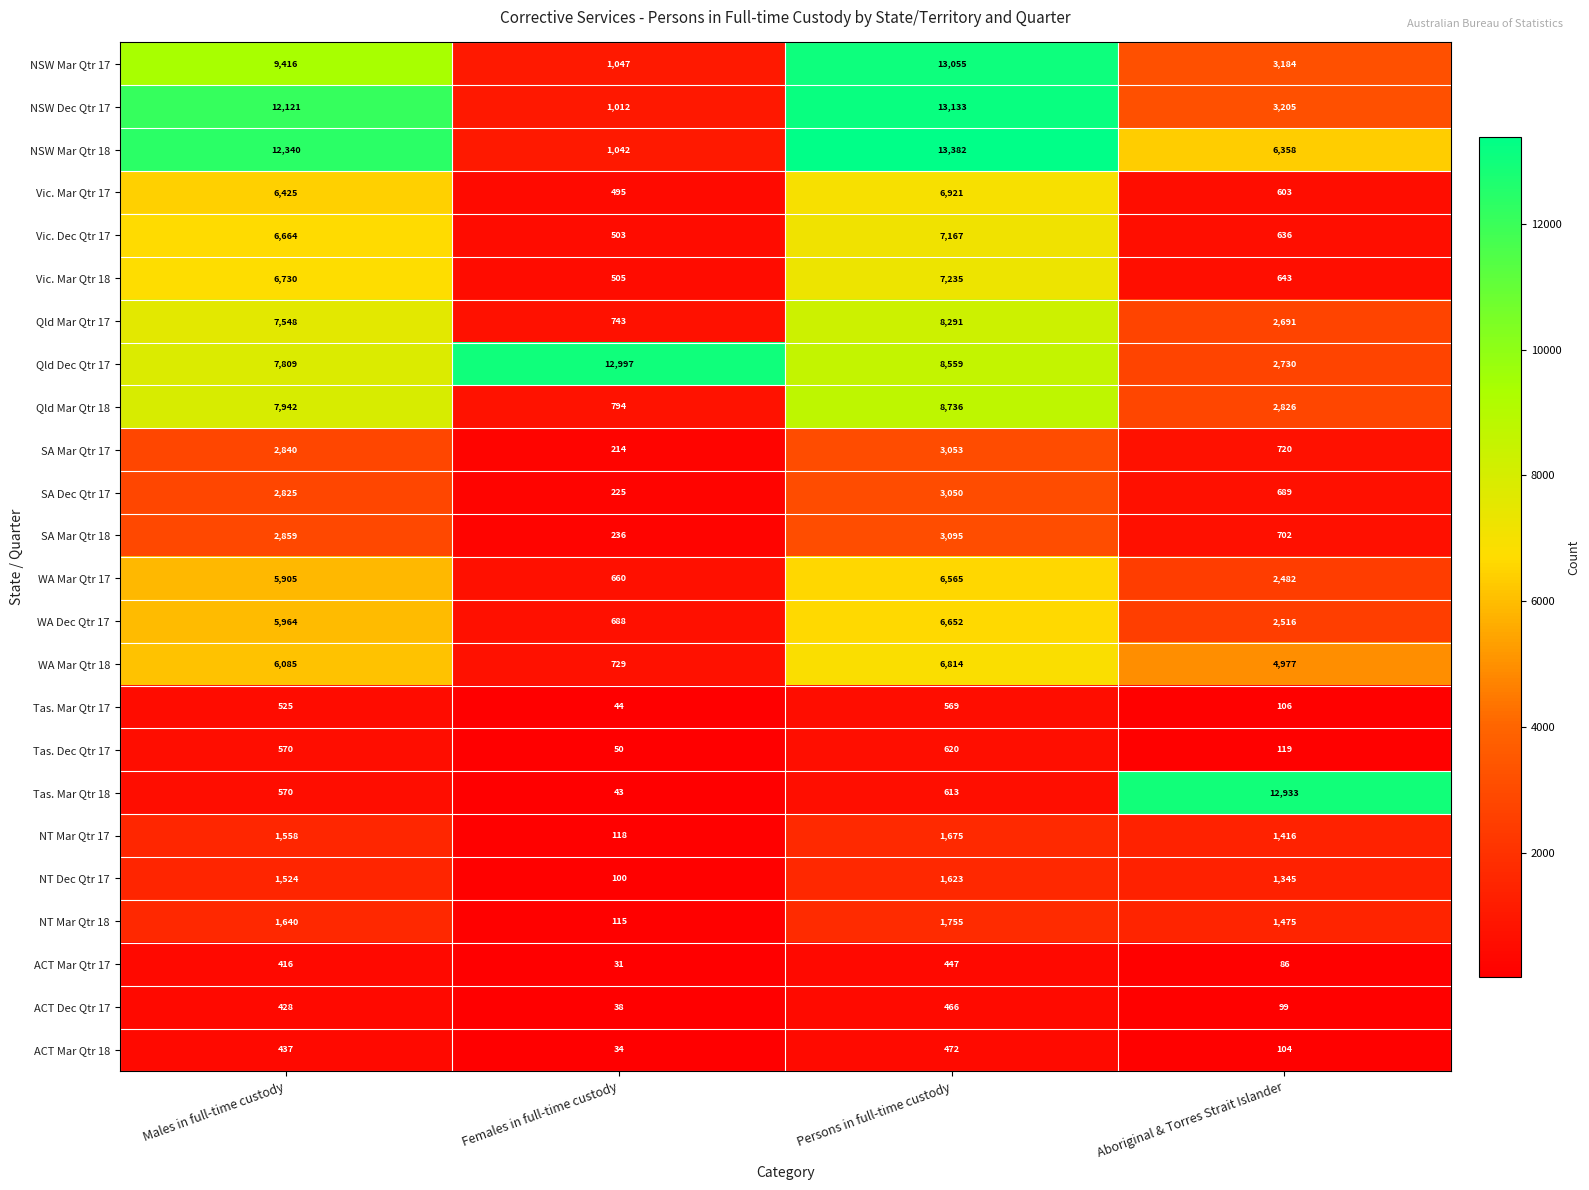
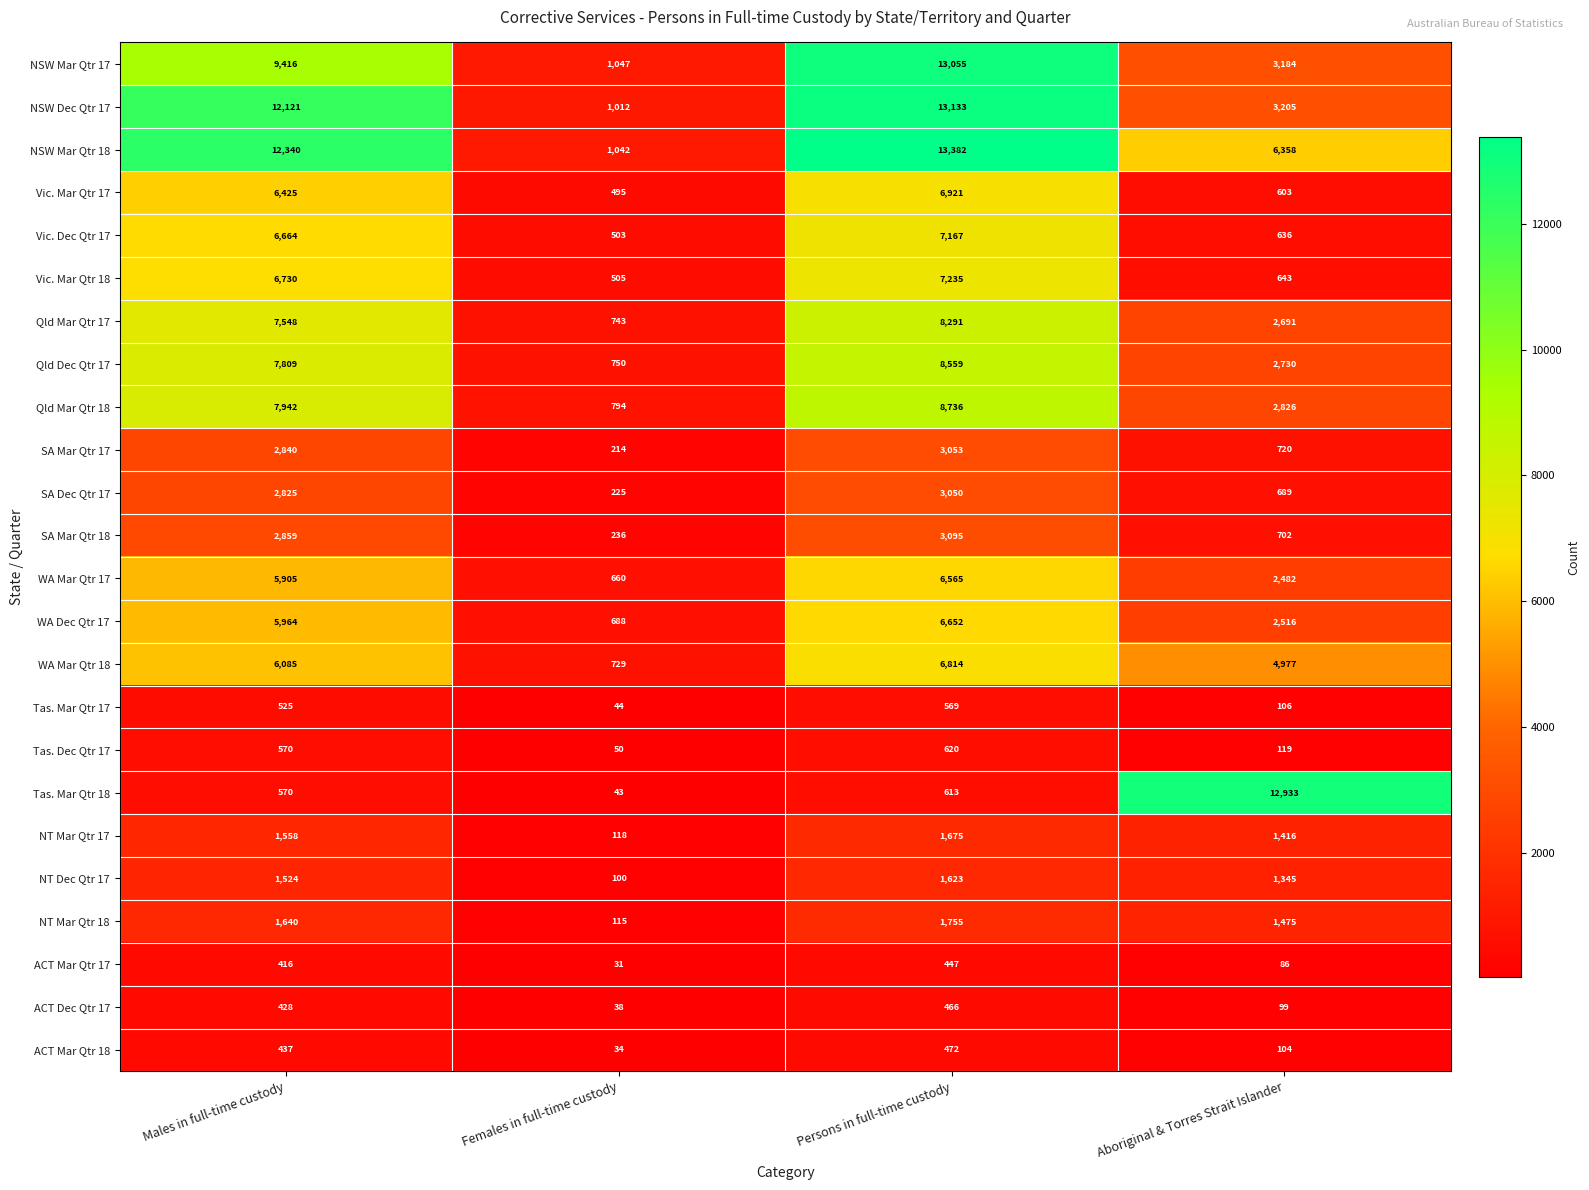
Qld Dec Qtr 17, Females in full-time custody: 12,997 -> 750
